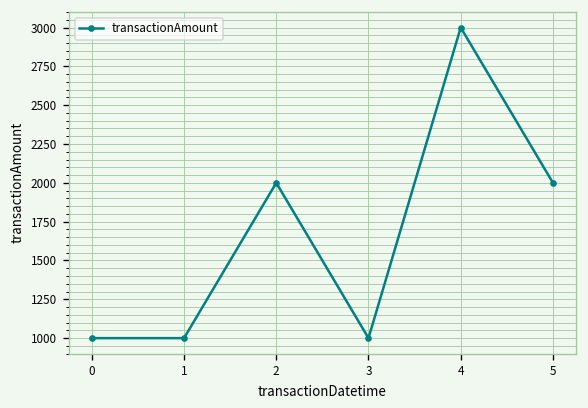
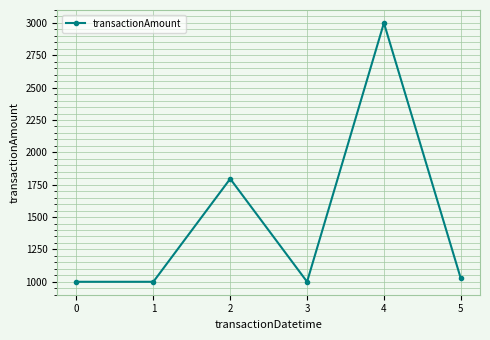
2: 2000 -> 1800
5: 2000 -> 1030
